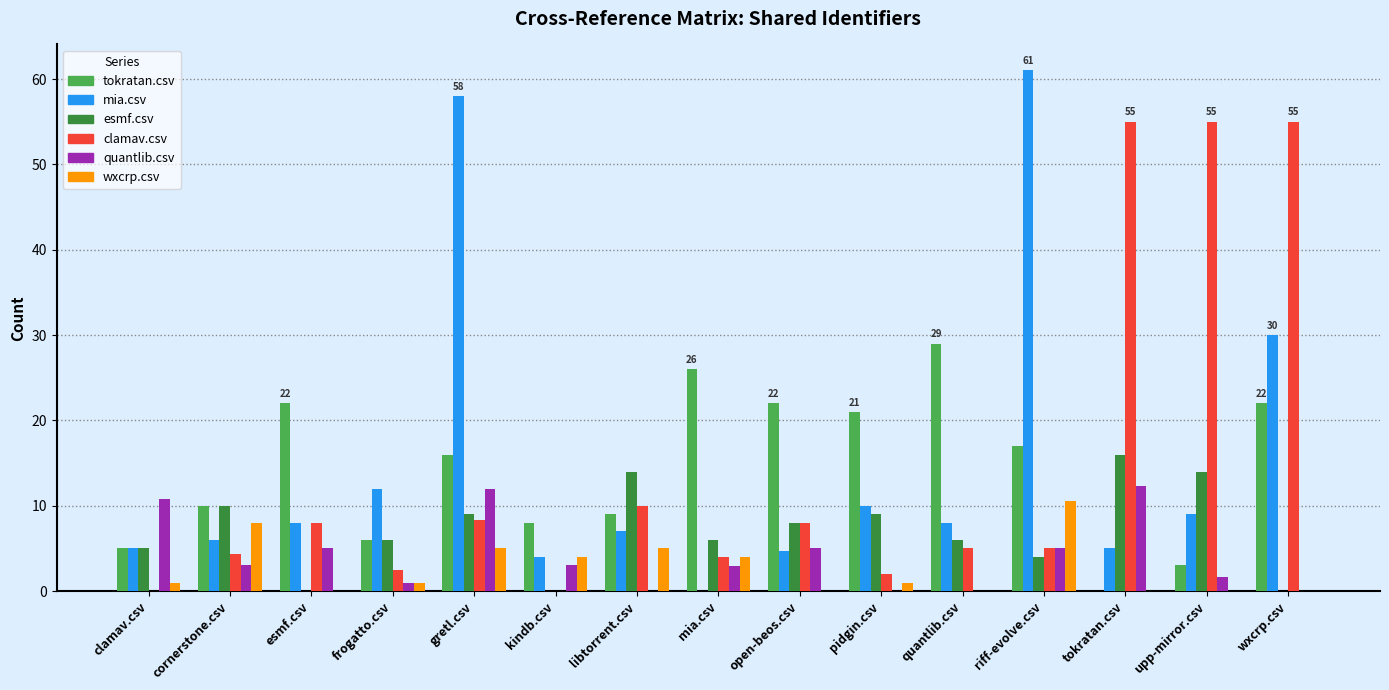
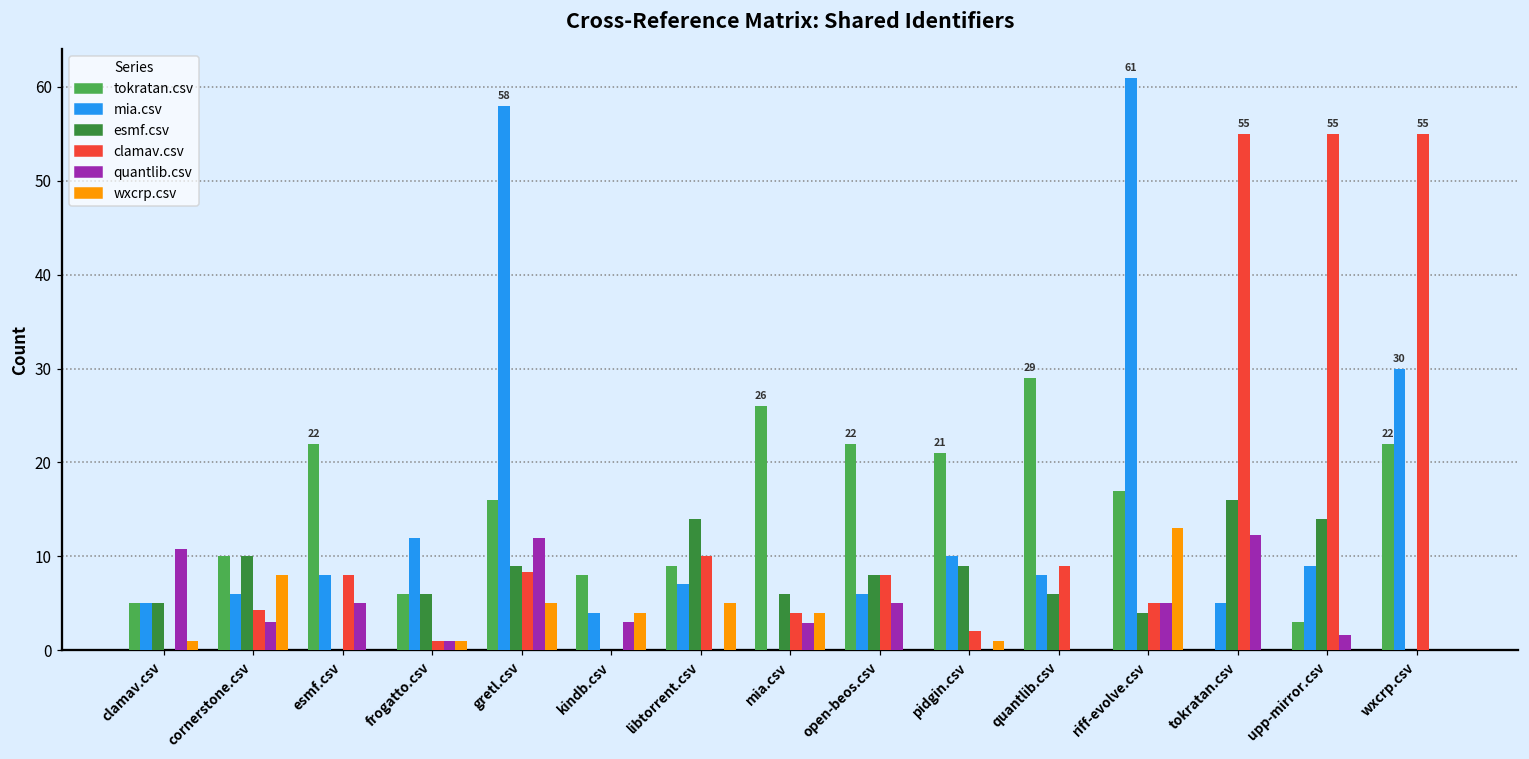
clamav.csv, frogatto.csv: 3 -> 1
mia.csv, open-beos.csv: 5 -> 6
clamav.csv, quantlib.csv: 5 -> 9
wxcrp.csv, riff-evolve.csv: 11 -> 13
